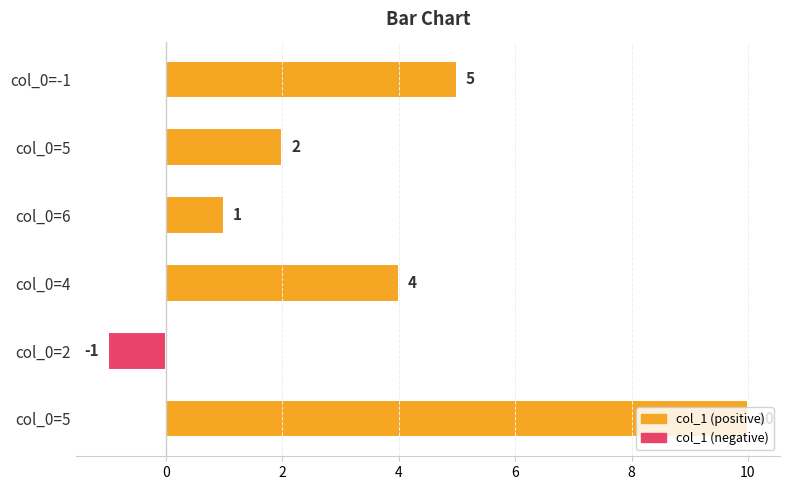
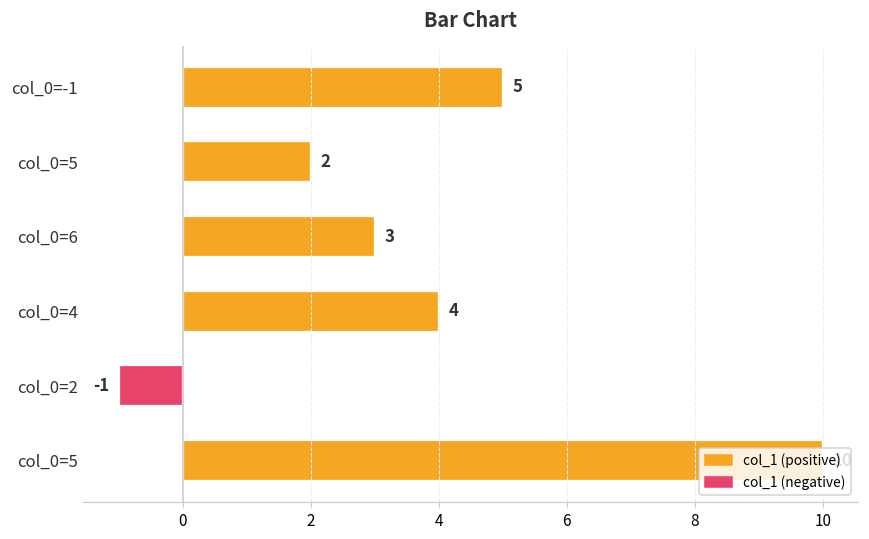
col_0=6: 1 -> 3
